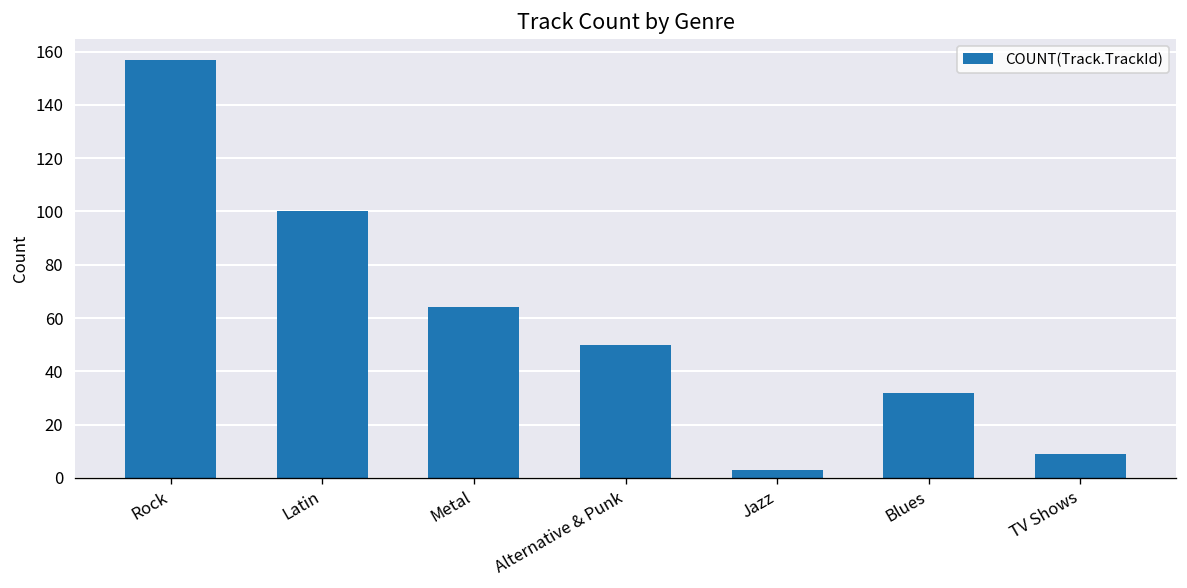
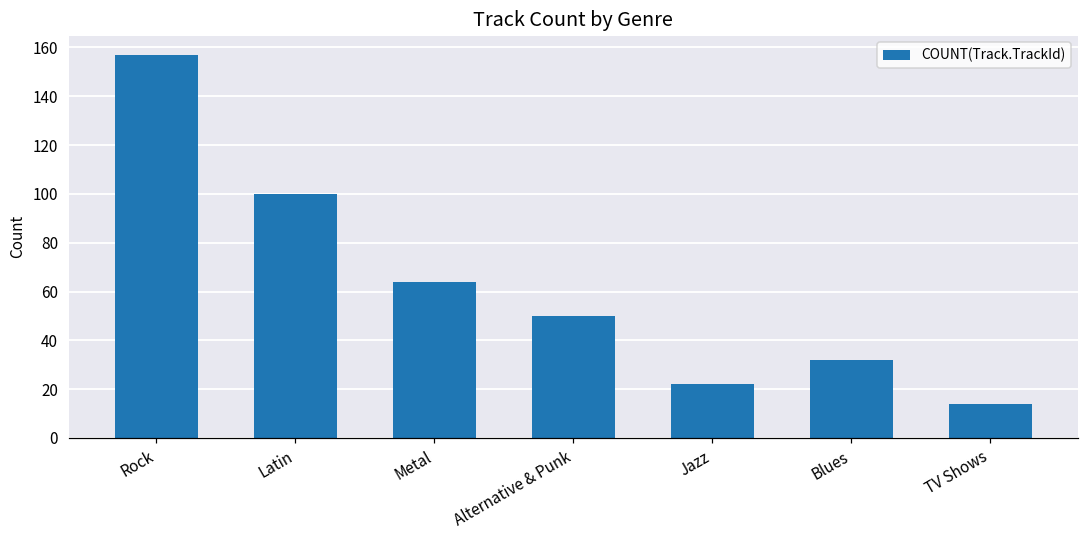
Jazz: 3 -> 22
TV Shows: 9 -> 14
